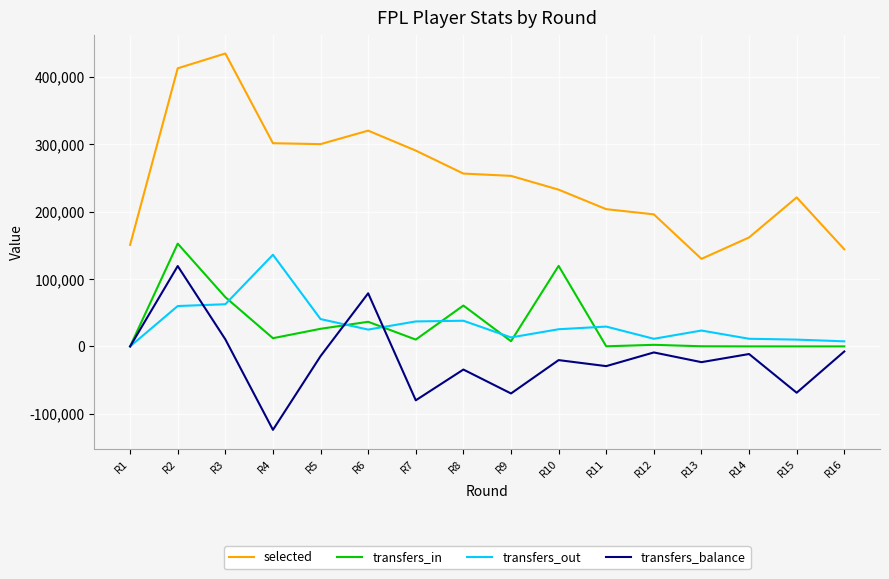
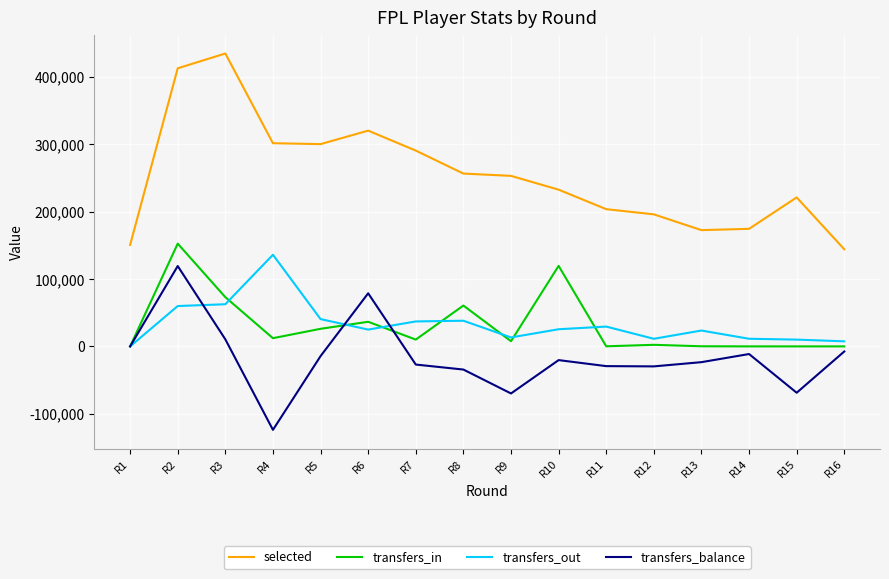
transfers_balance, R7: -80,000 -> -30,000
transfers_balance, R12: -10,000 -> -30,000
selected, R13: 130,000 -> 170,000
selected, R14: 160,000 -> 170,000
